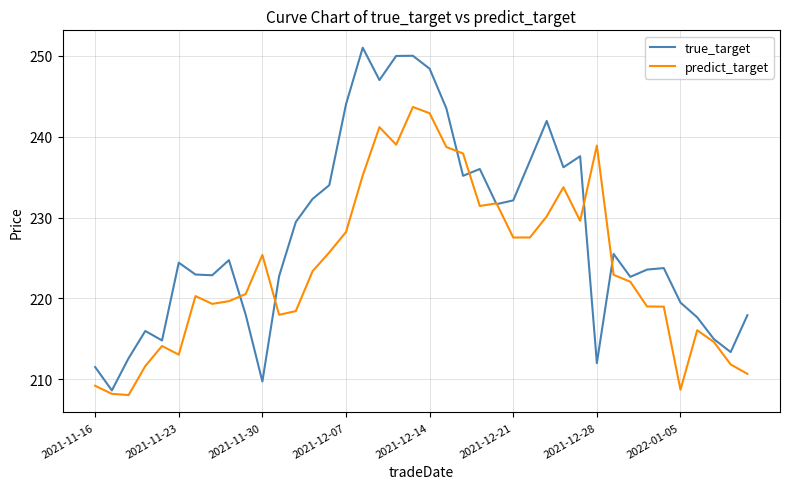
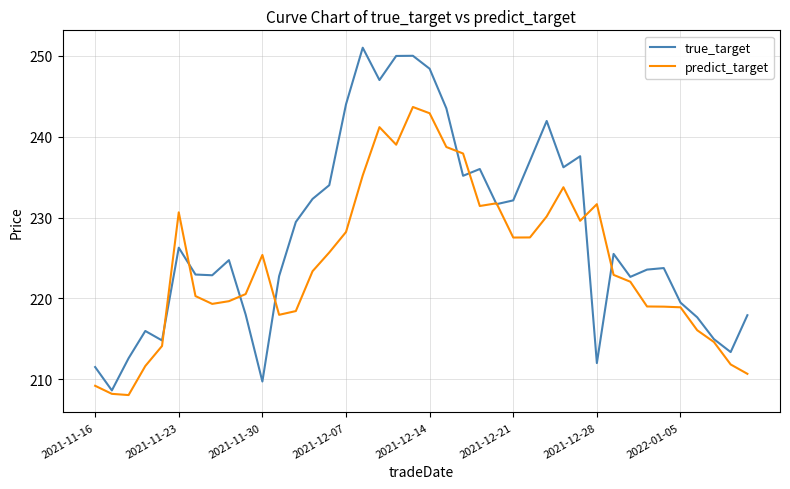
true_target, 2021-11-23: 224 -> 226
predict_target, 2021-11-23: 213 -> 231
predict_target, 2021-12-28: 239 -> 232
predict_target, 2022-01-05: 209 -> 219
